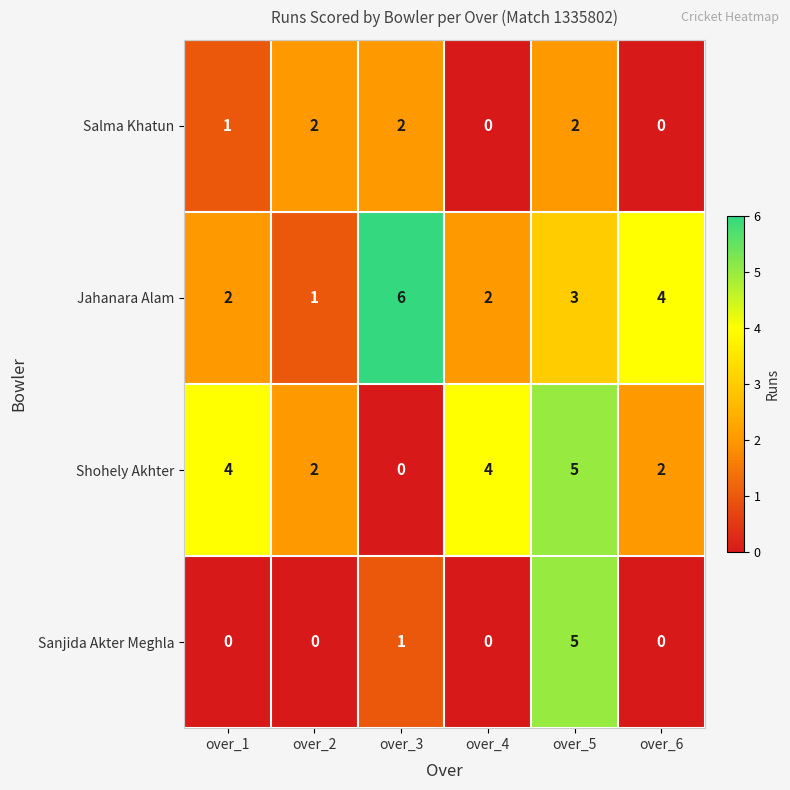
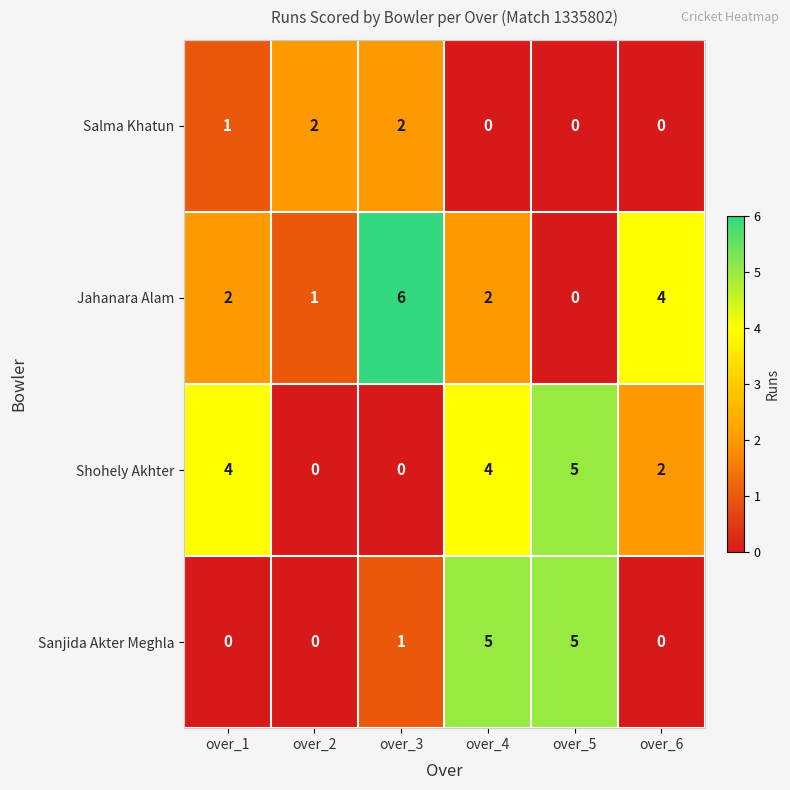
Salma Khatun, over_5: 2 -> 0
Jahanara Alam, over_5: 3 -> 0
Shohely Akhter, over_2: 2 -> 0
Sanjida Akter Meghla, over_4: 0 -> 5
